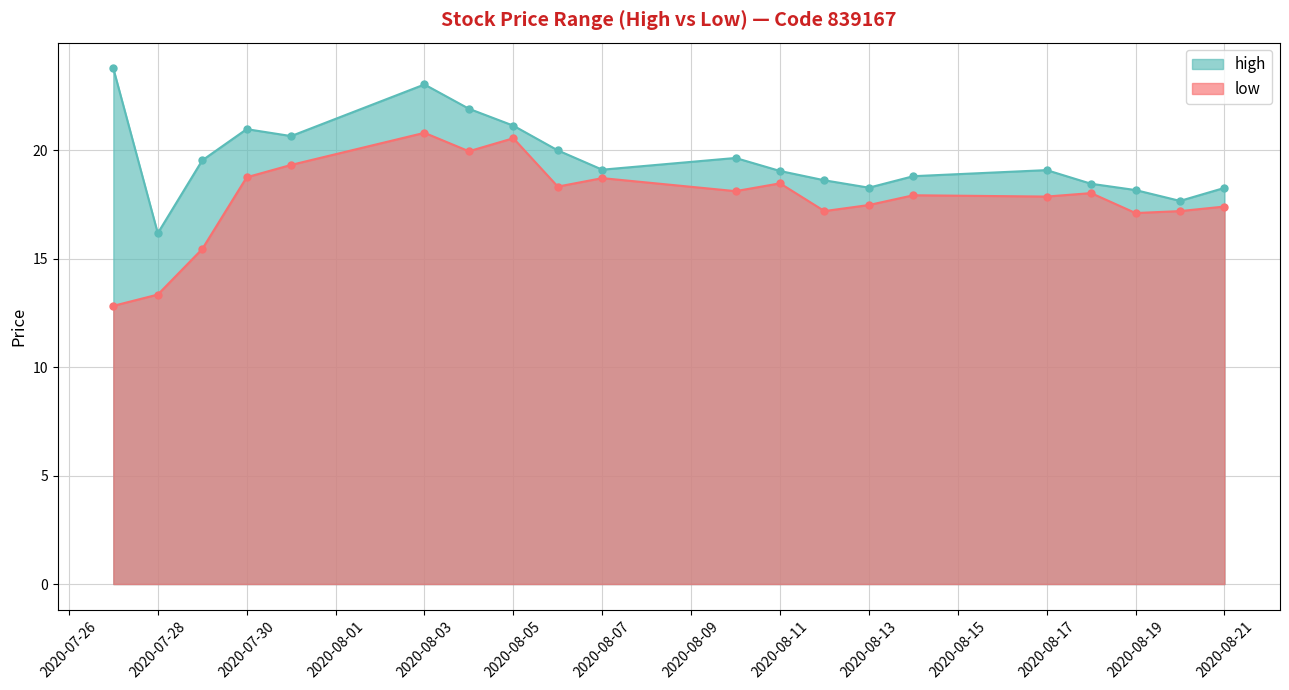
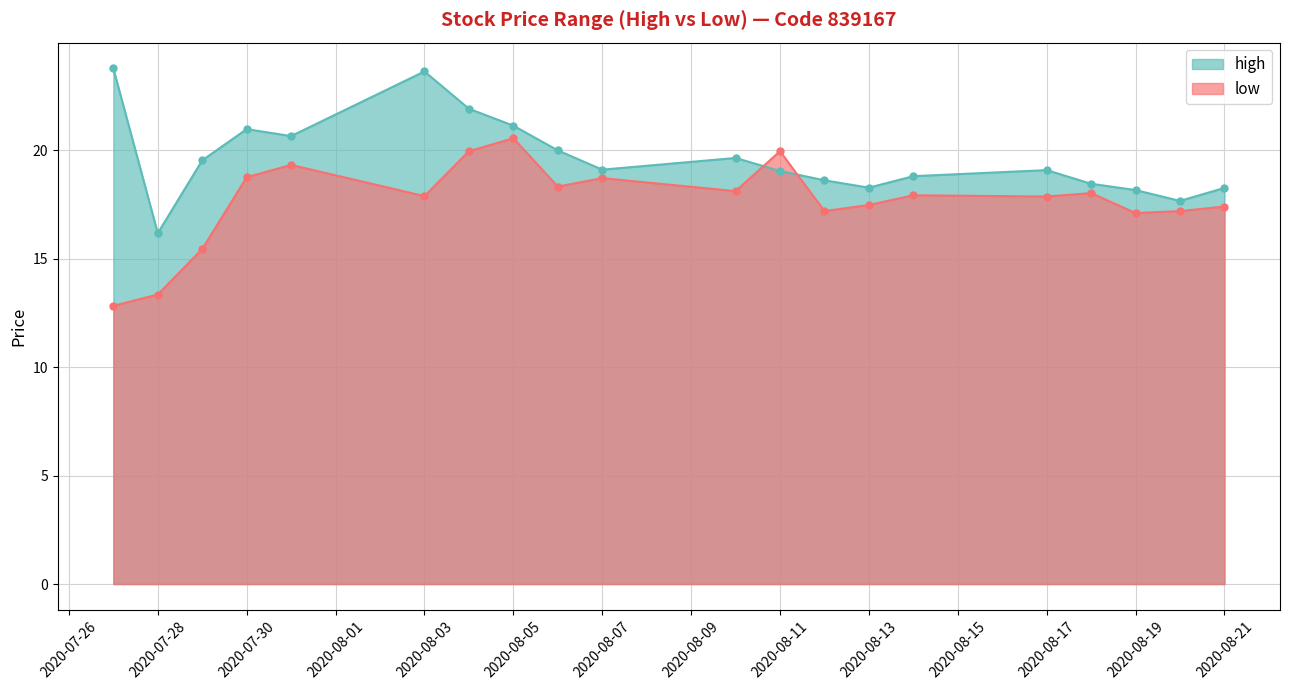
high, 2020-08-03: 23.0 -> 23.6
low, 2020-08-03: 20.8 -> 17.9
low, 2020-08-11: 18.5 -> 20.0
